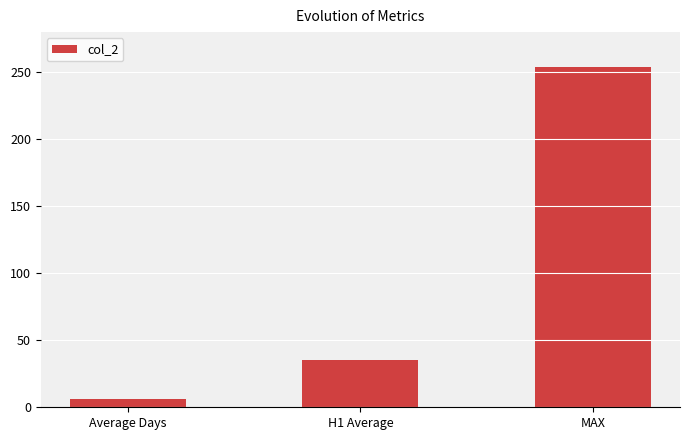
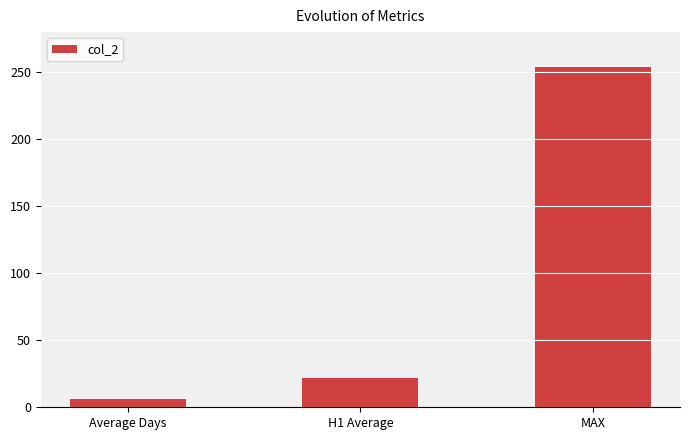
H1 Average: 35 -> 22
